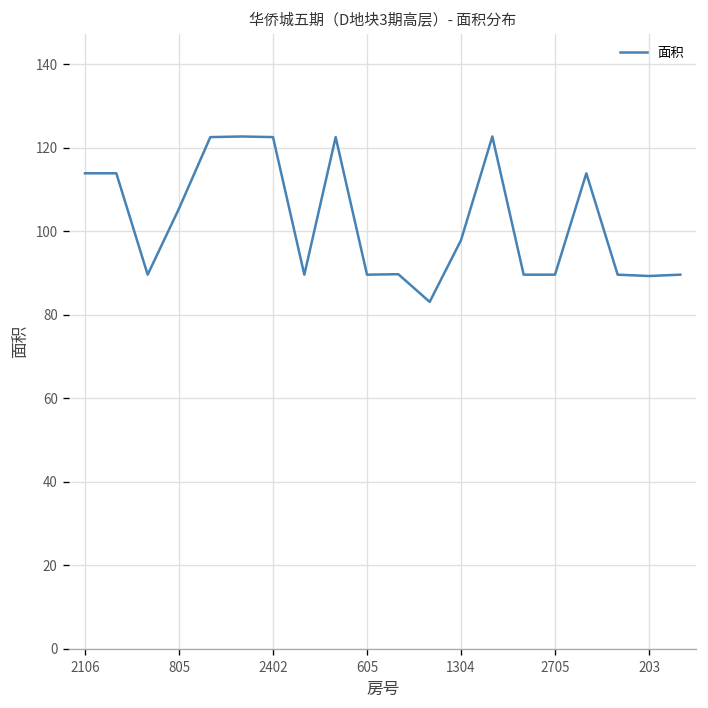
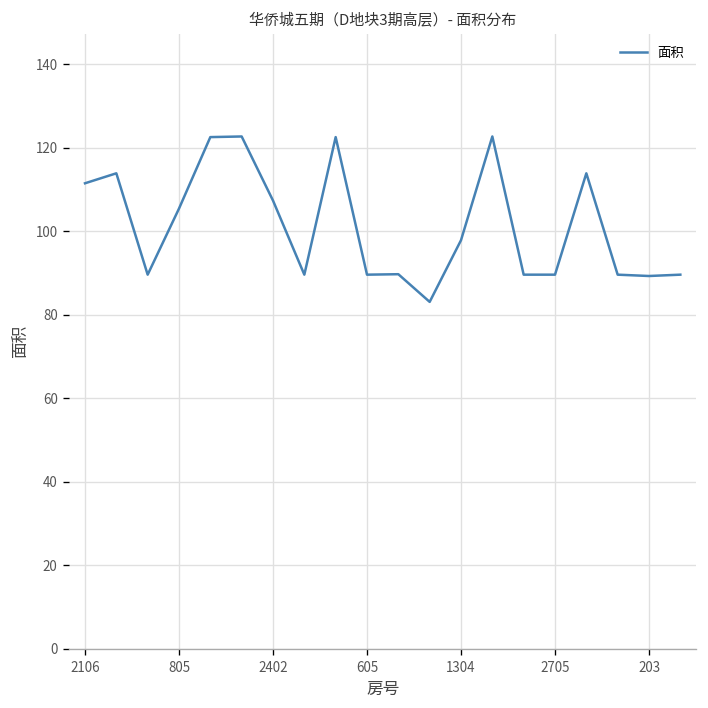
2106: 114 -> 112
2402: 123 -> 107
